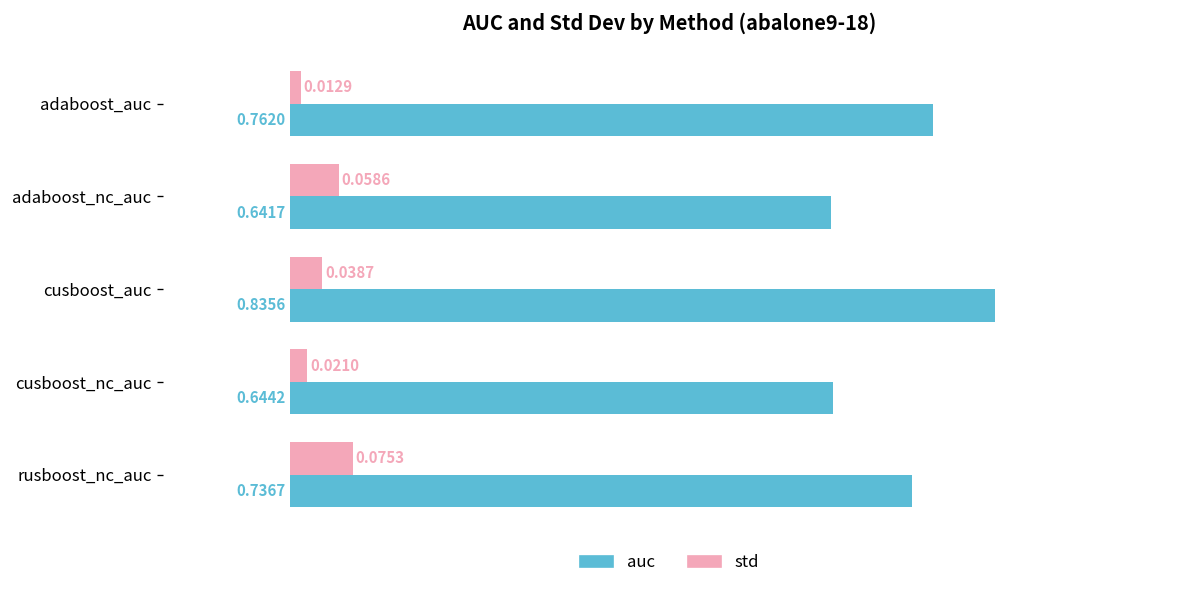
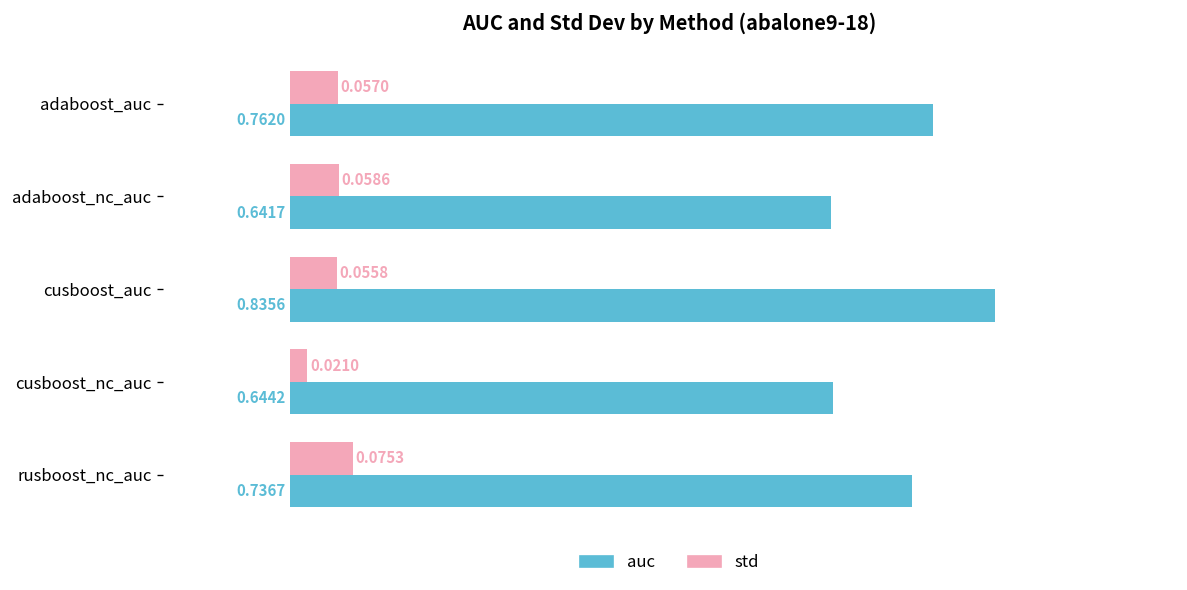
std, adaboost_auc: 0.0129 -> 0.0570
std, cusboost_auc: 0.0387 -> 0.0558
